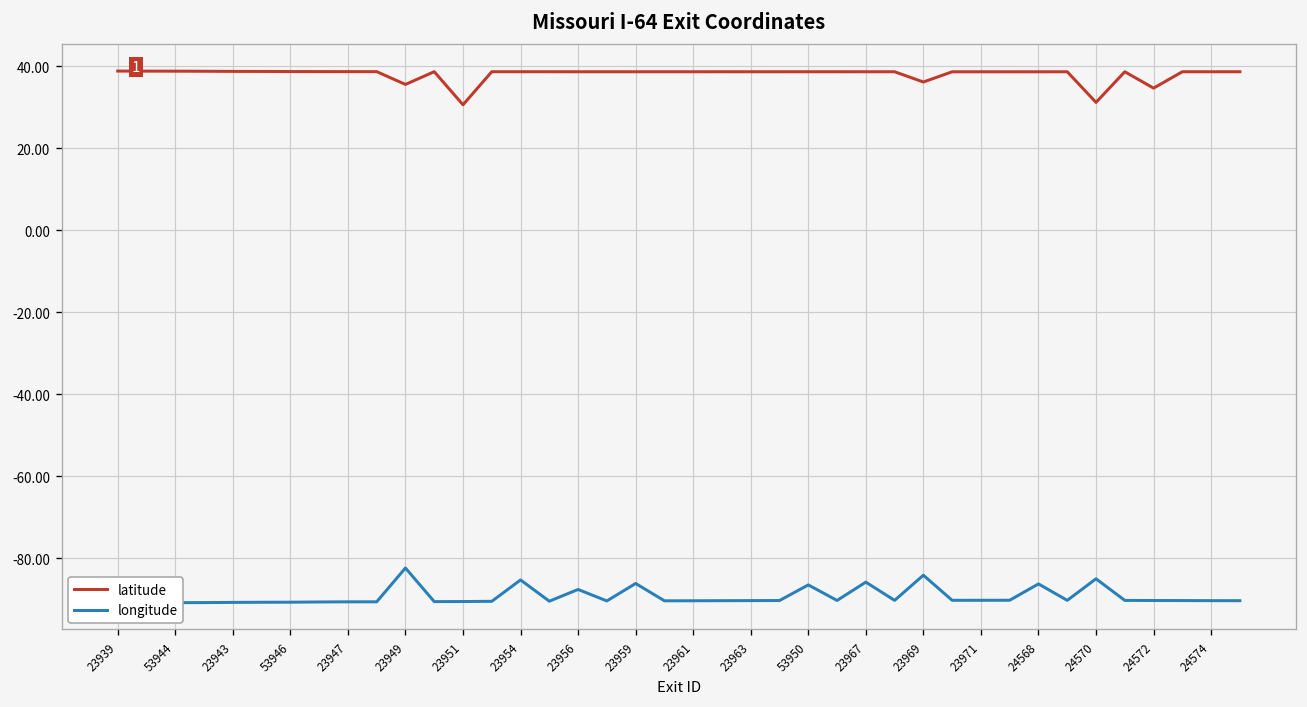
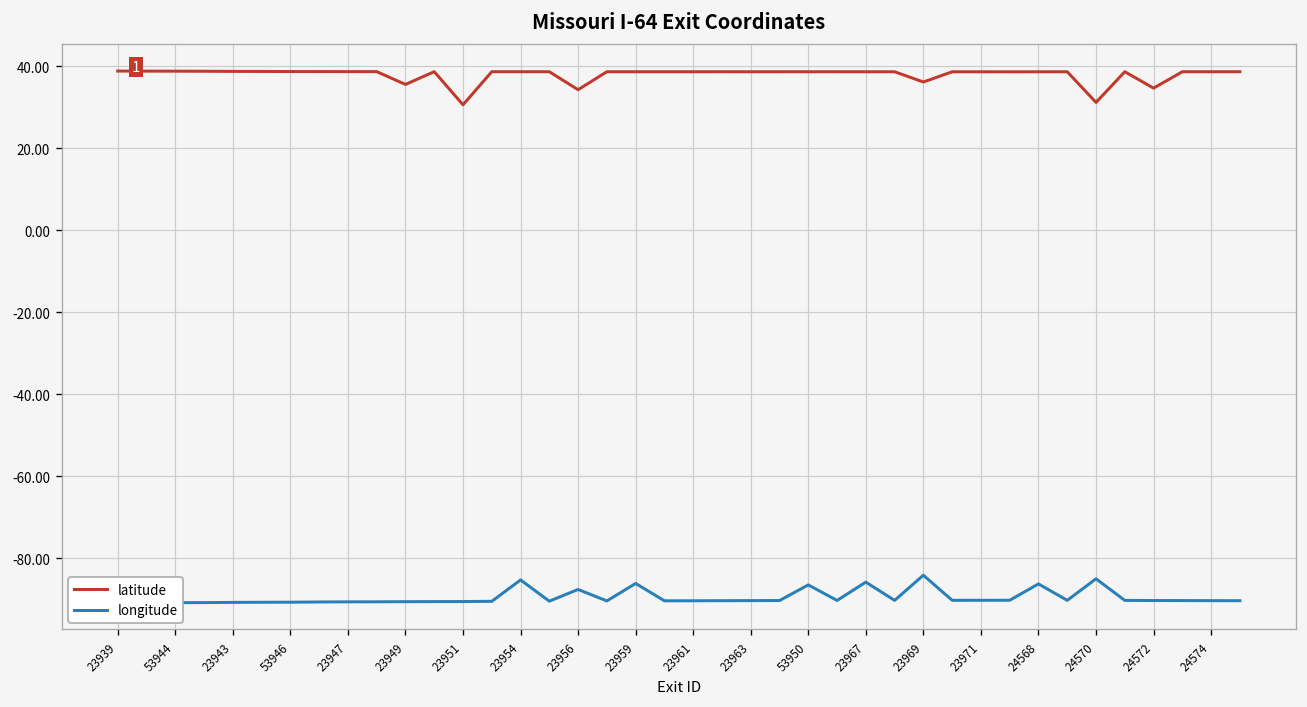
longitude, 23949: -82 -> -91
latitude, 23956: 39 -> 34
